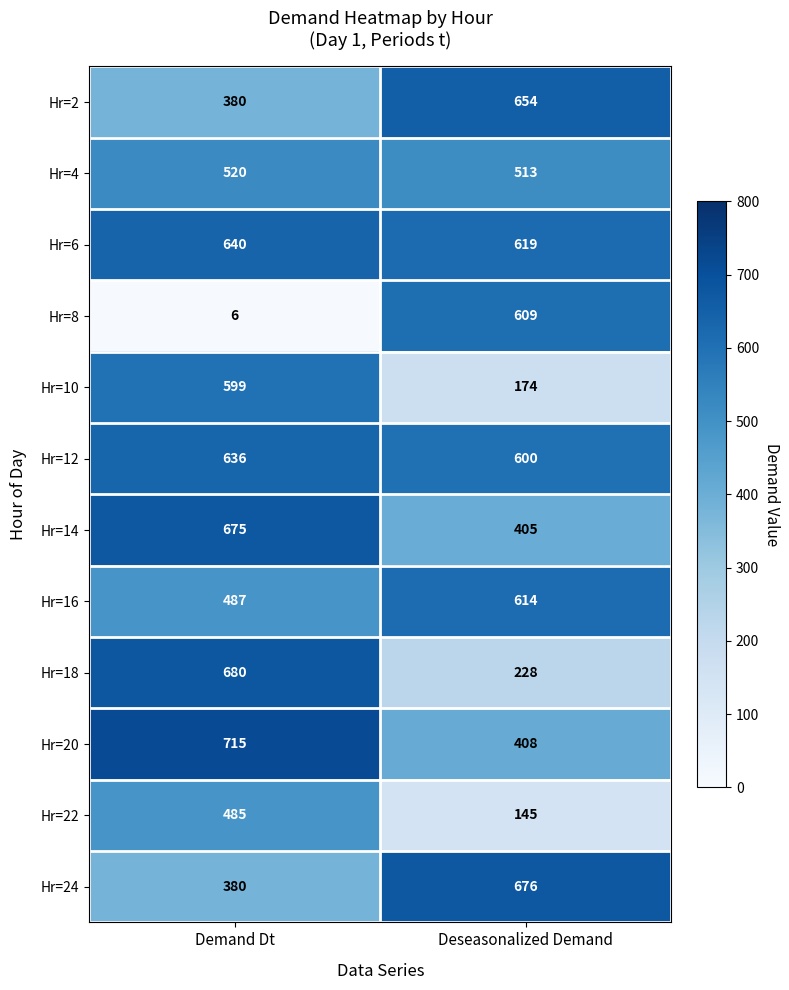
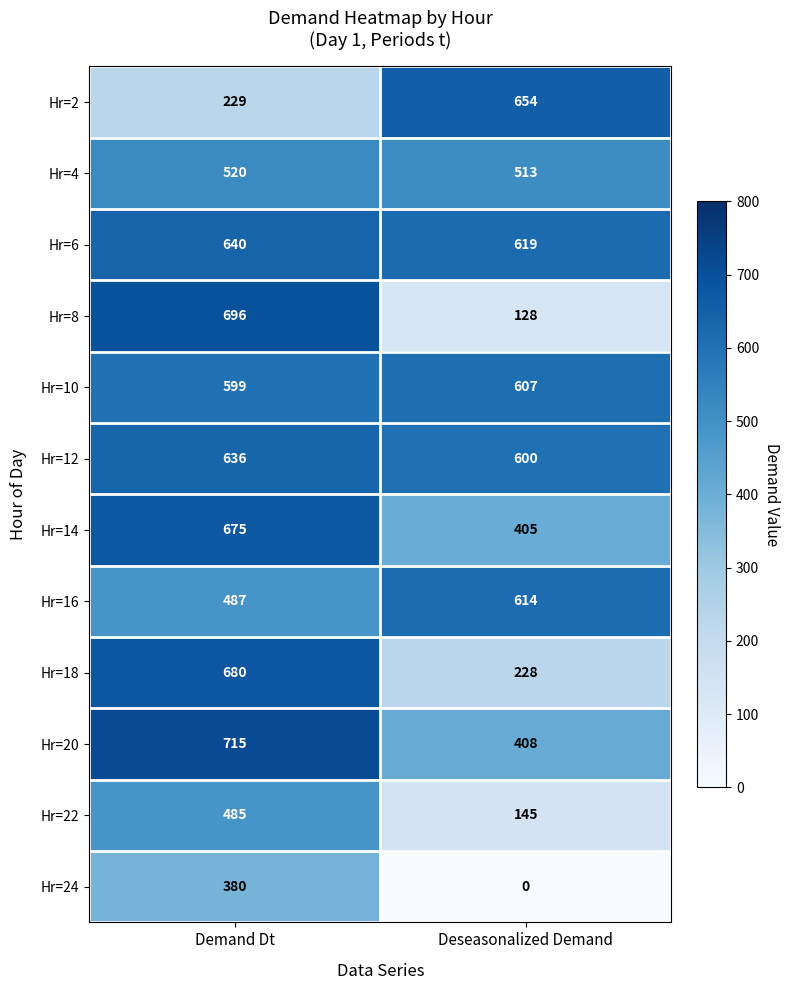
Hr=2, Demand Dt: 380 -> 229
Hr=8, Demand Dt: 6 -> 696
Hr=8, Deseasonalized Demand: 609 -> 128
Hr=10, Deseasonalized Demand: 174 -> 607
Hr=24, Deseasonalized Demand: 676 -> 0
